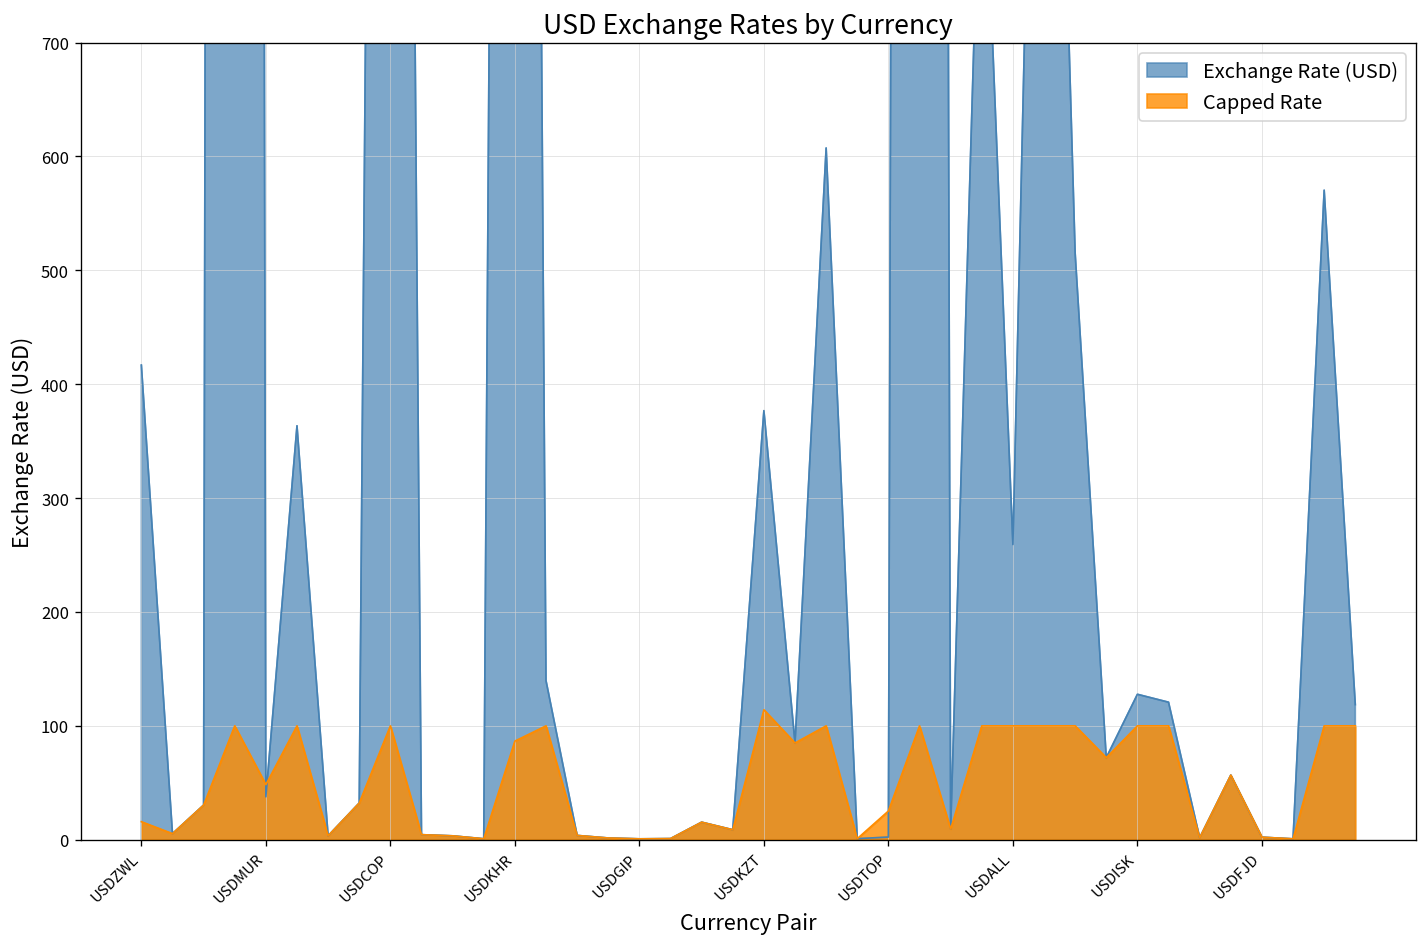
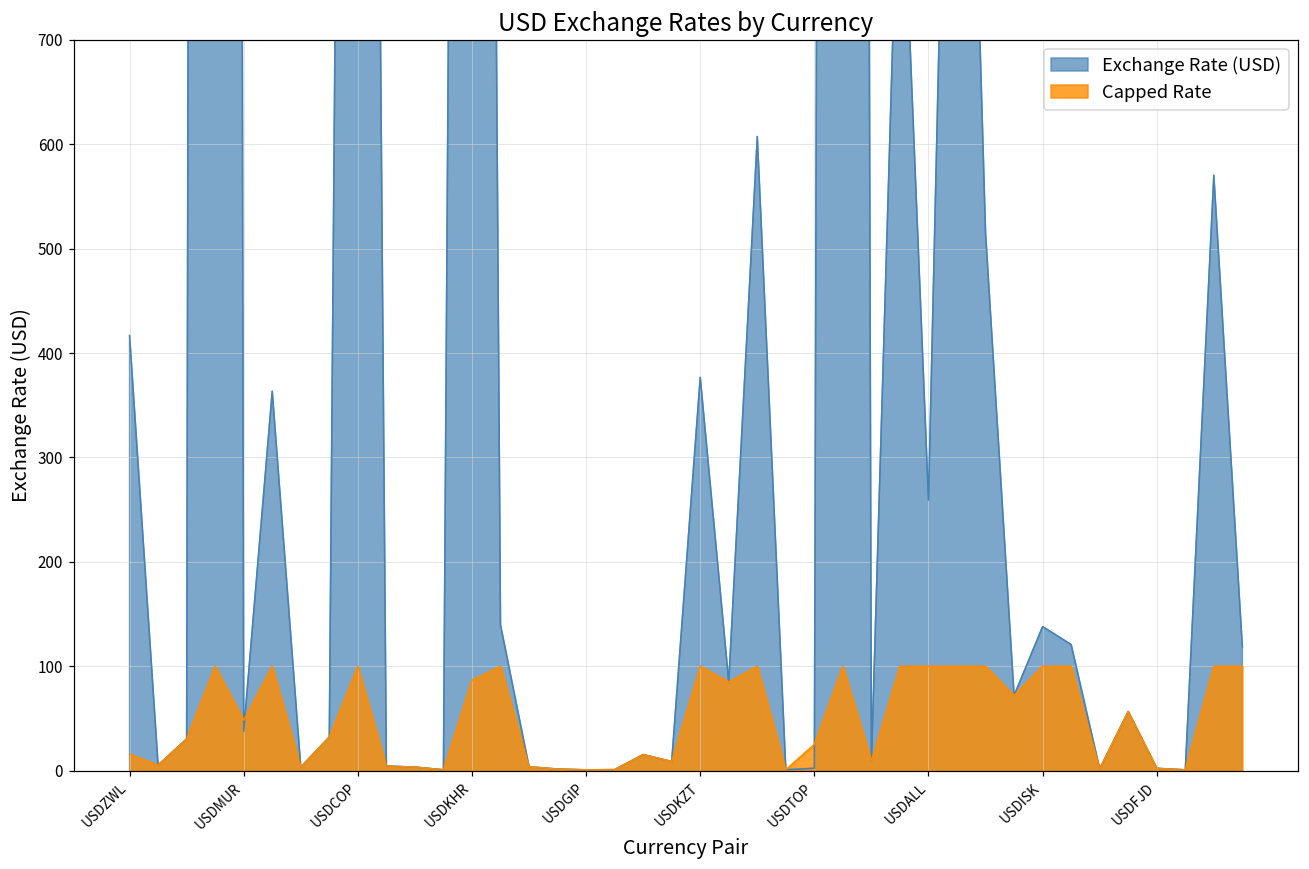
Capped Rate, USDKZT: 110 -> 100
Exchange Rate (USD), USDISK: 130 -> 140
